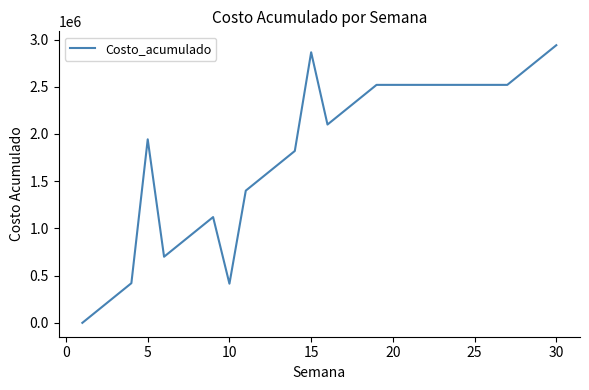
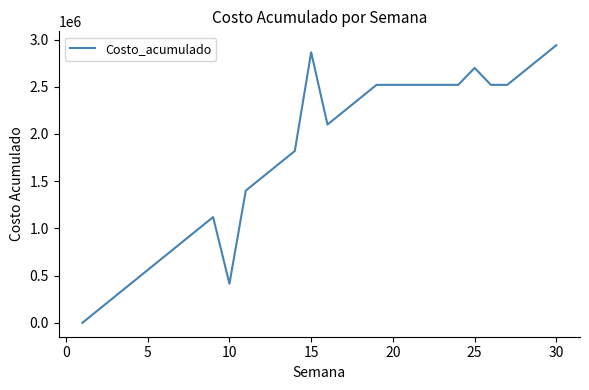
5: 1900000 -> 600000
25: 2500000 -> 2700000
